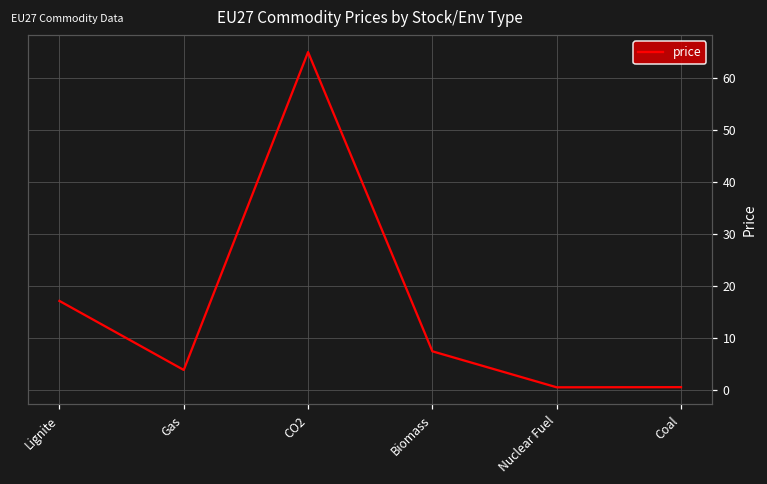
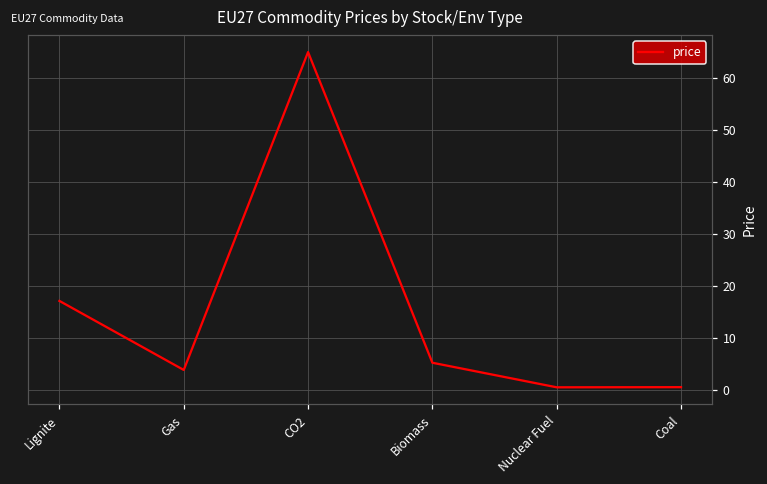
Biomass: 7 -> 5
